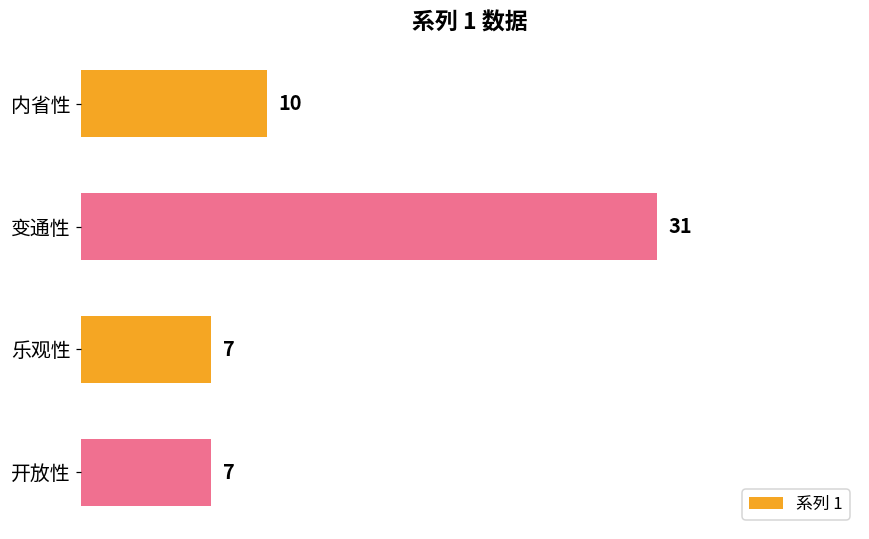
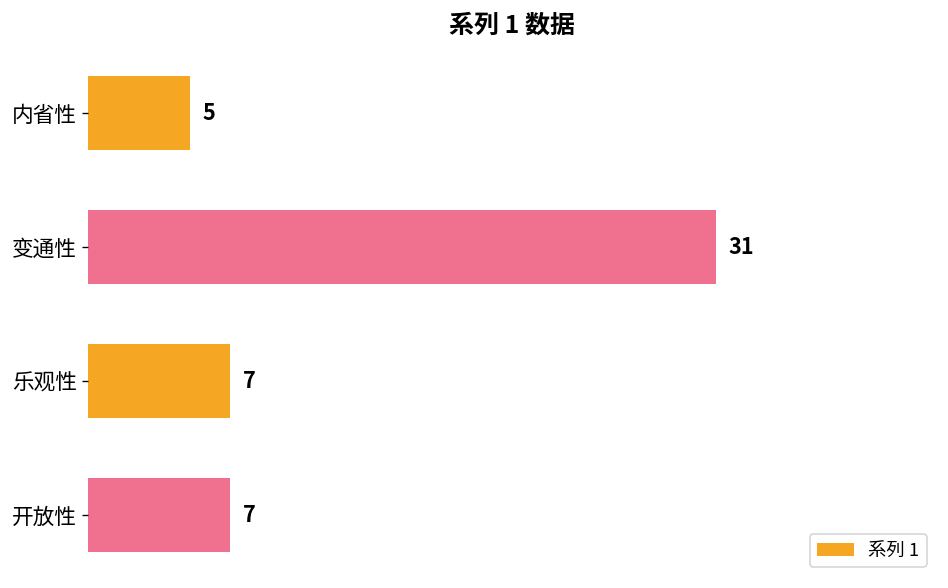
内省性: 10 -> 5
